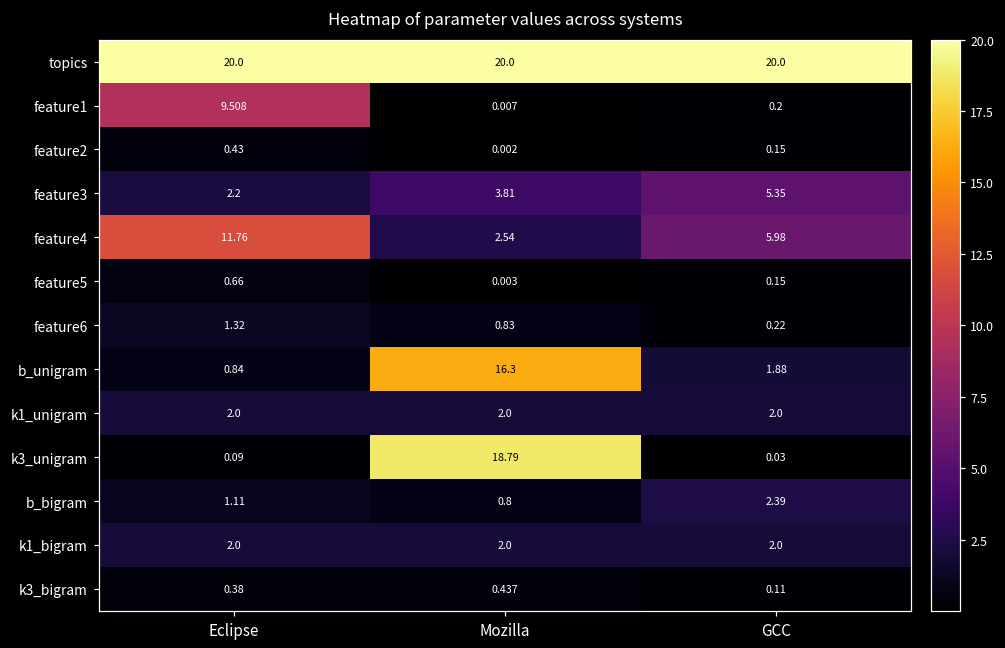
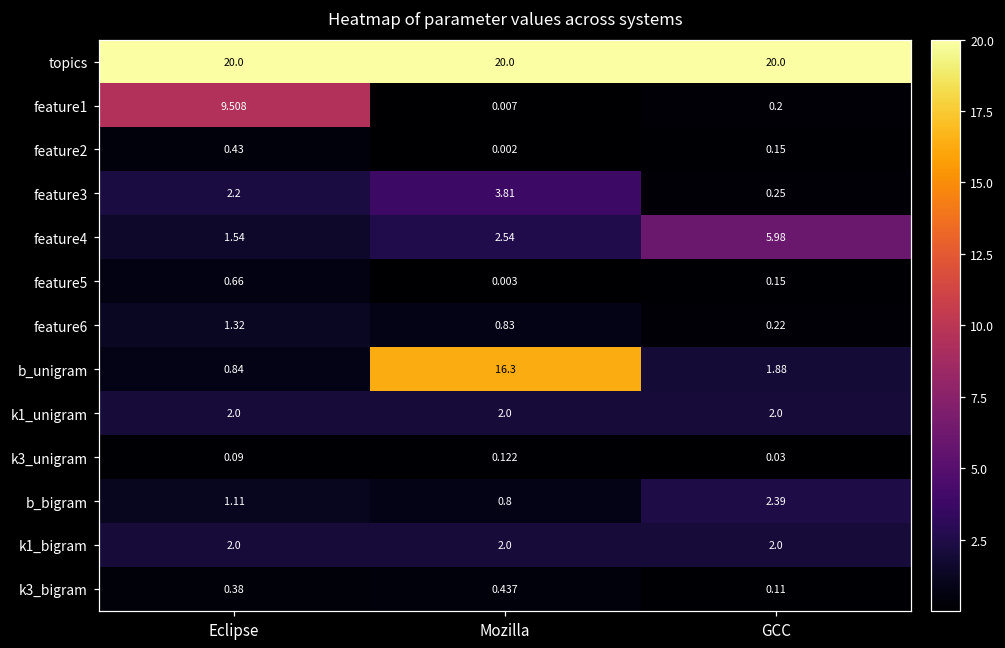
feature3, GCC: 5.35 -> 0.25
feature4, Eclipse: 11.76 -> 1.54
k3_unigram, Mozilla: 18.79 -> 0.122
